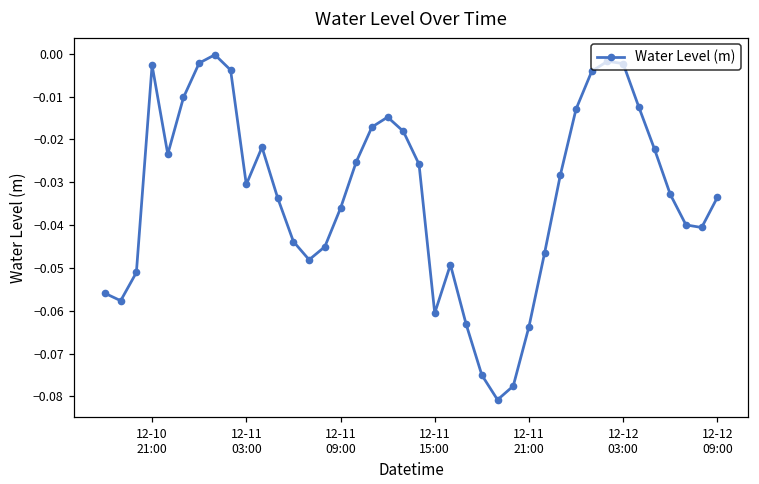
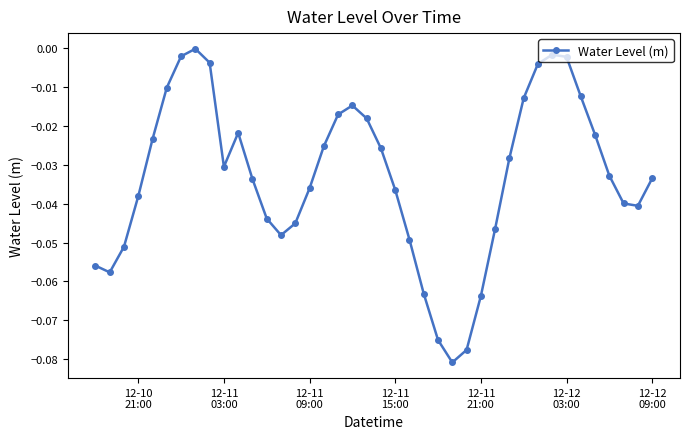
12-10 21:00: -0.003 -> -0.038
12-11 15:00: -0.061 -> -0.036
